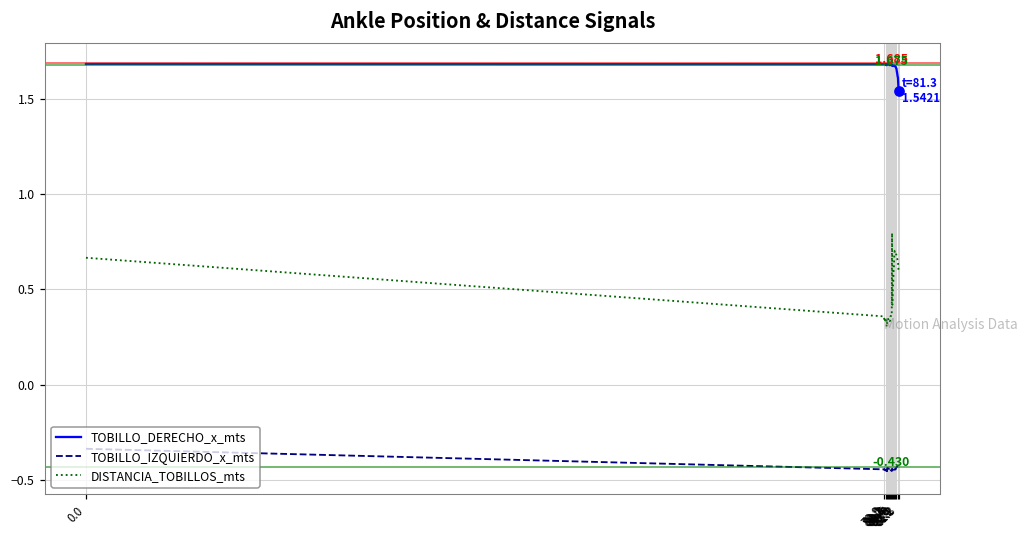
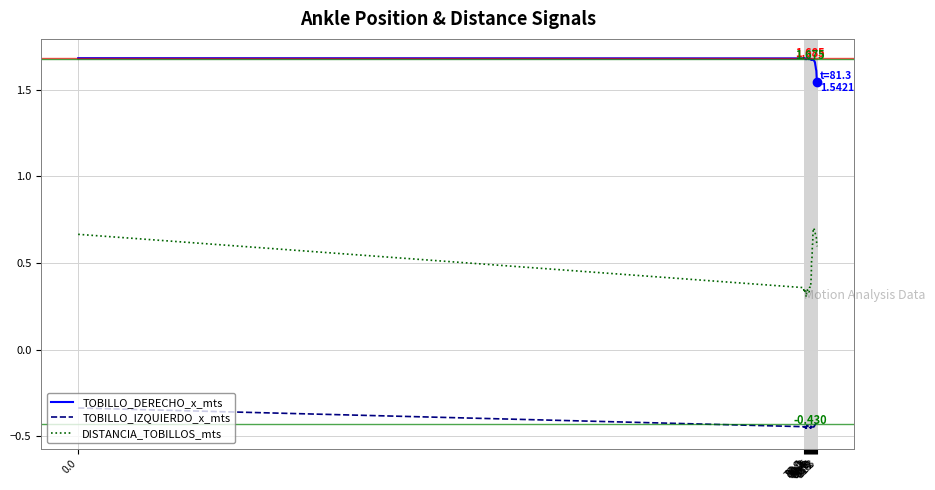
DISTANCIA_TOBILLOS_mts, 80.6: 0.79 -> 0.39
